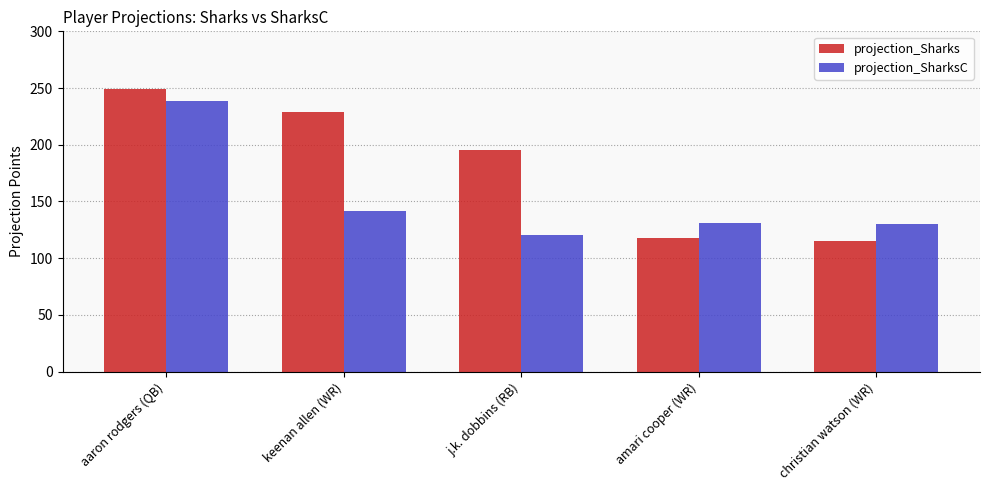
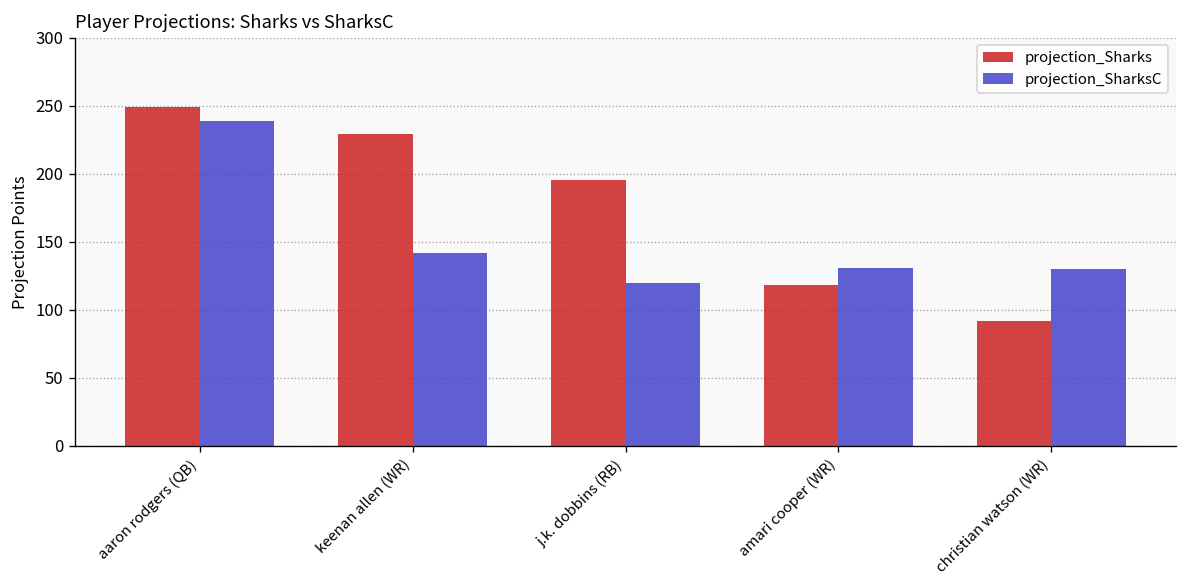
projection_Sharks, christian watson (WR): 115 -> 92
